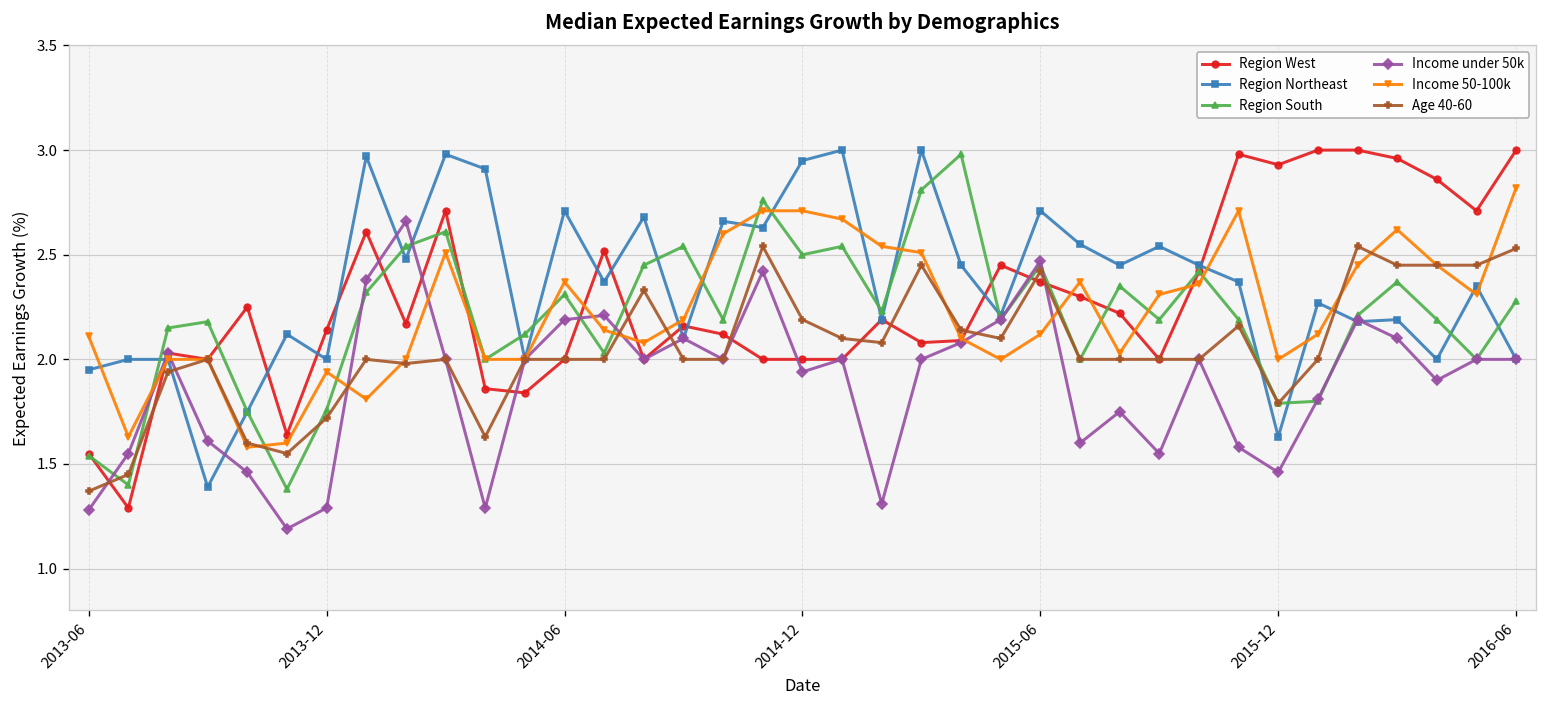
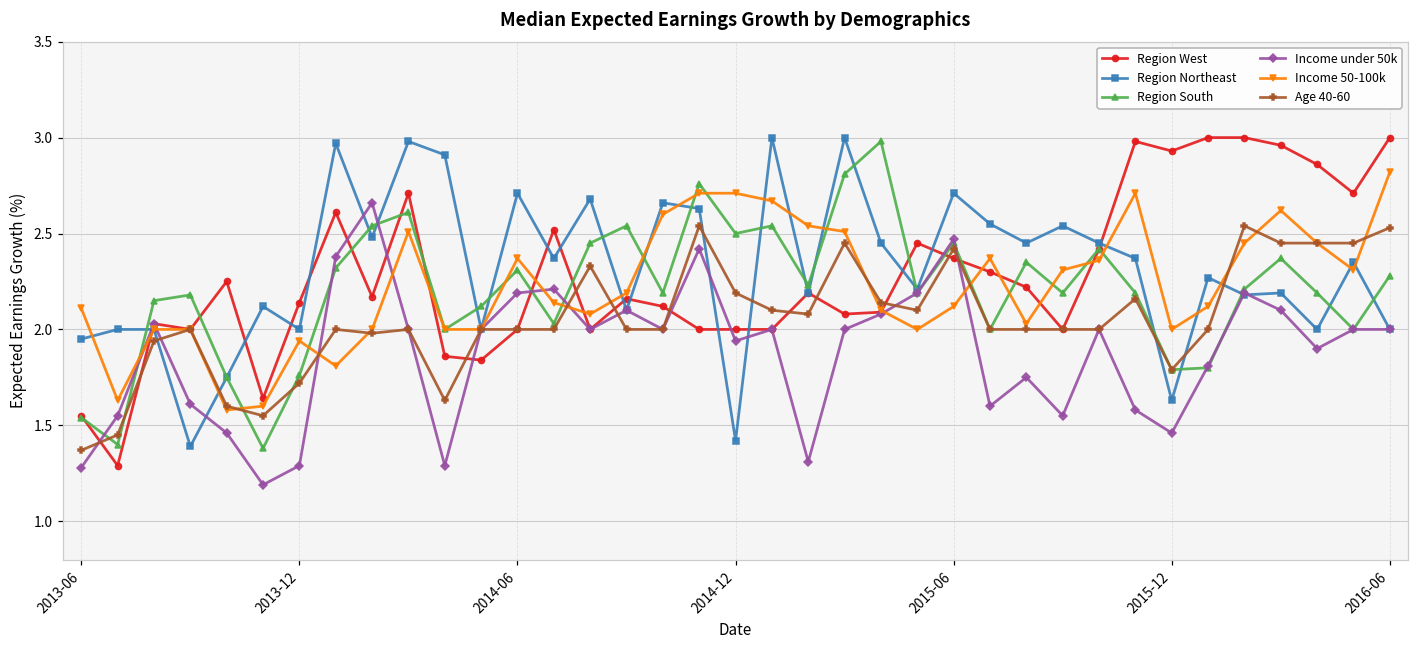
Region Northeast, 2014-12: 2.95 -> 1.42
